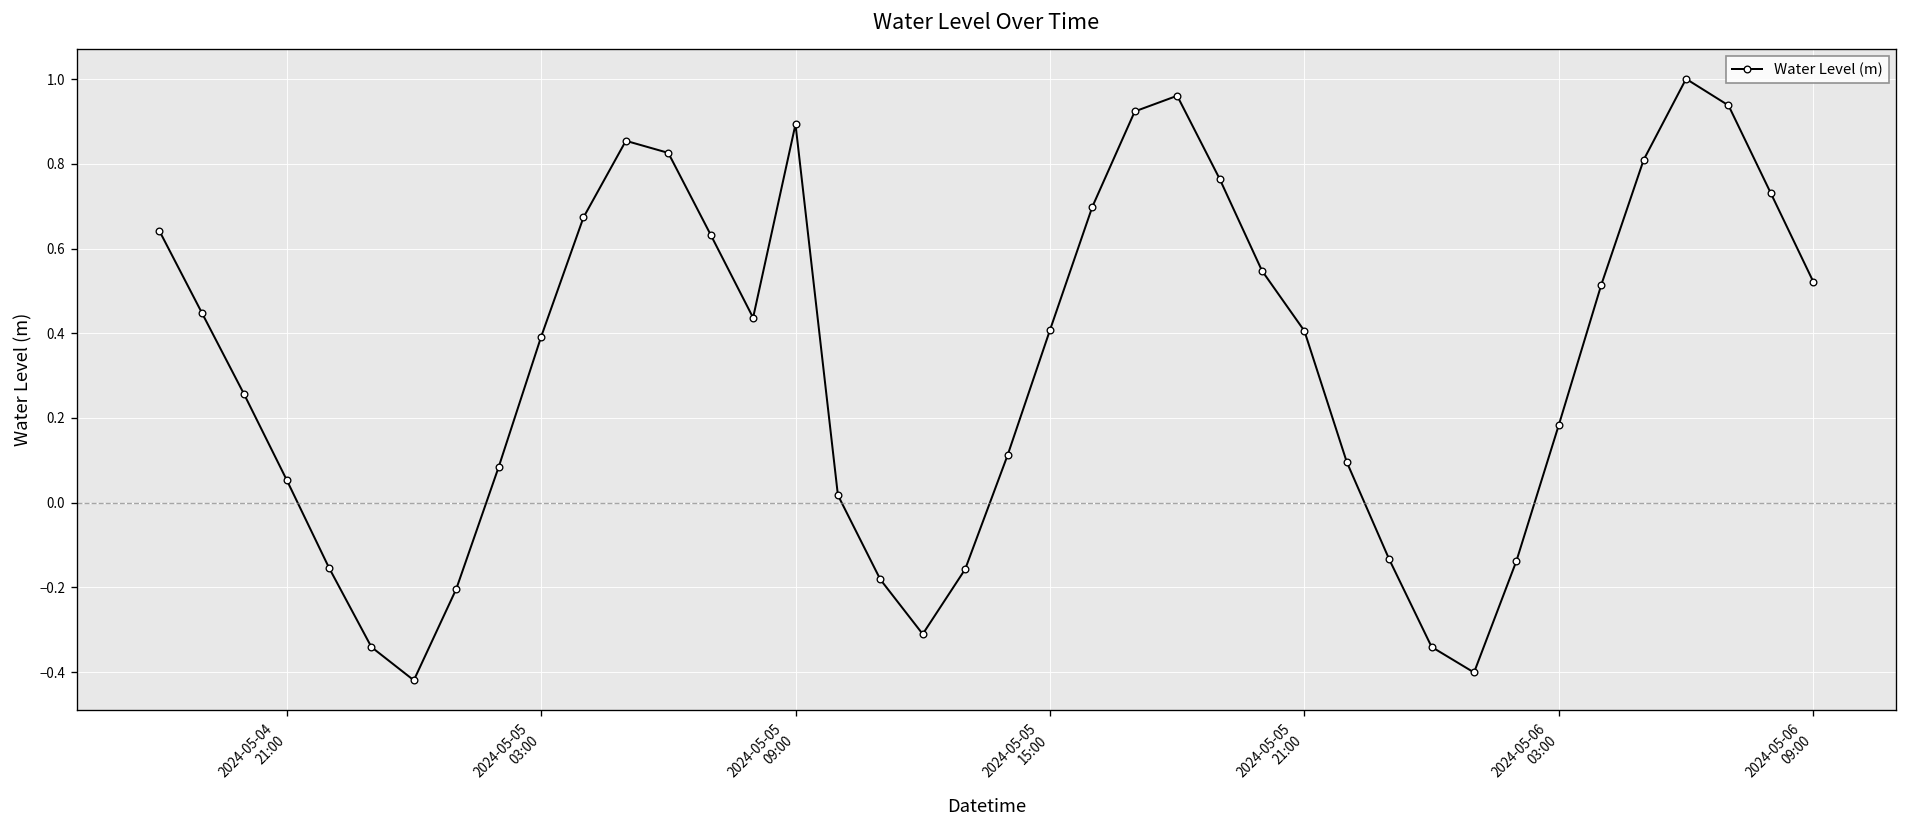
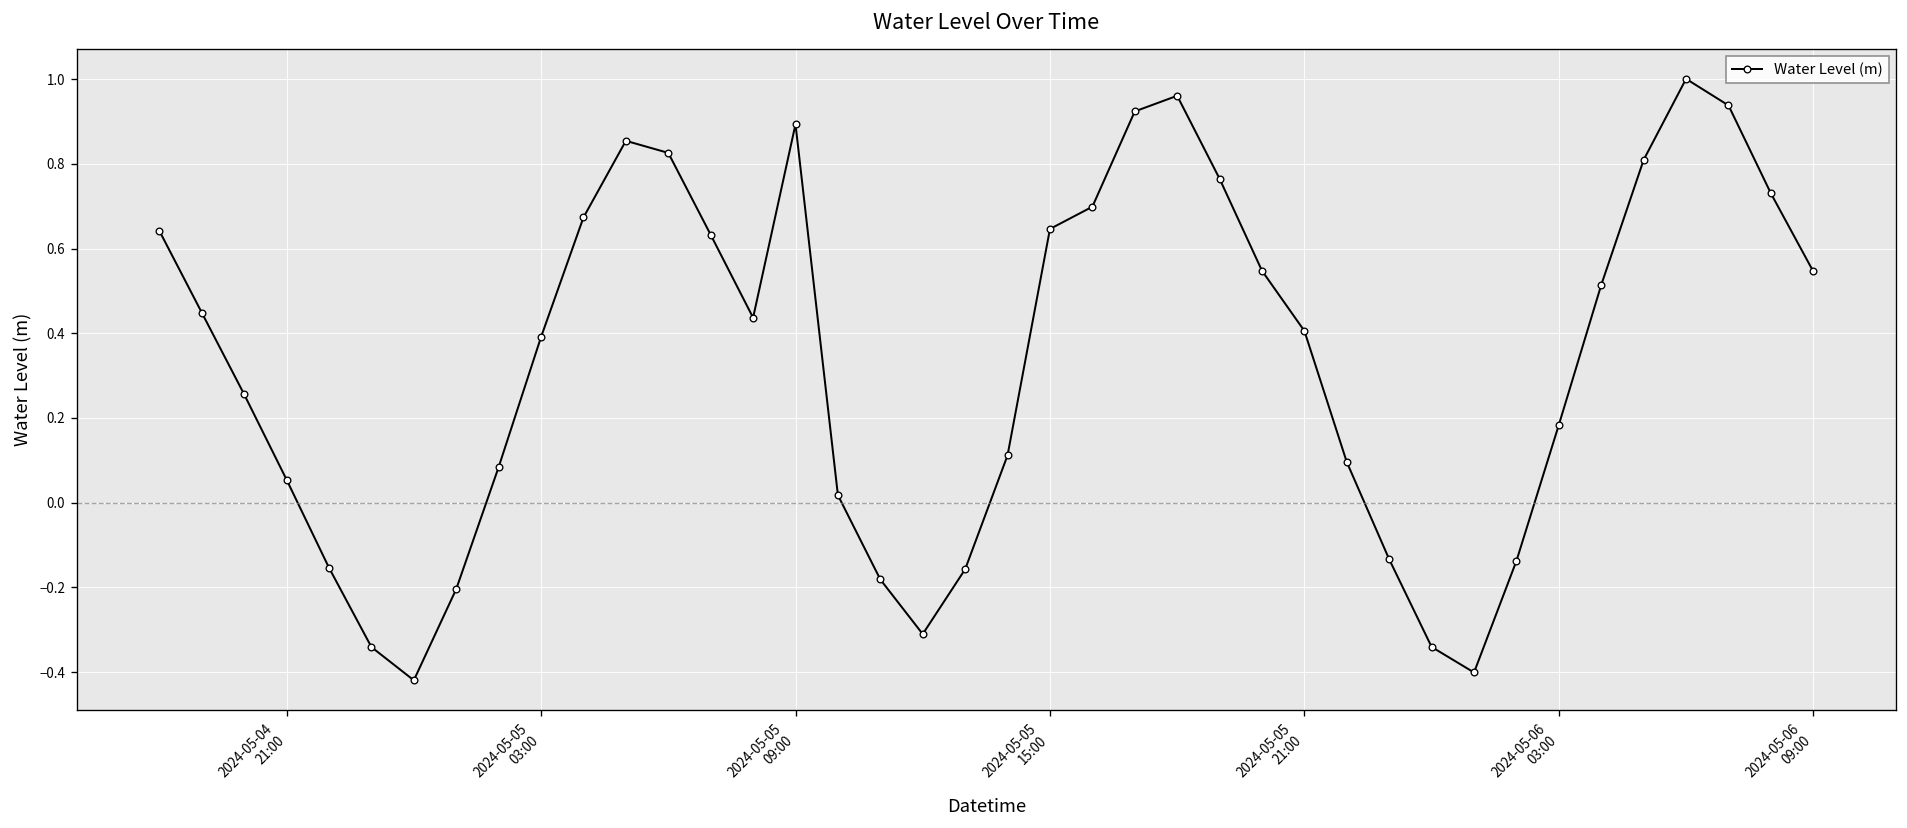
2024-05-05 15:00: 0.41 -> 0.65
2024-05-06 09:00: 0.52 -> 0.55
